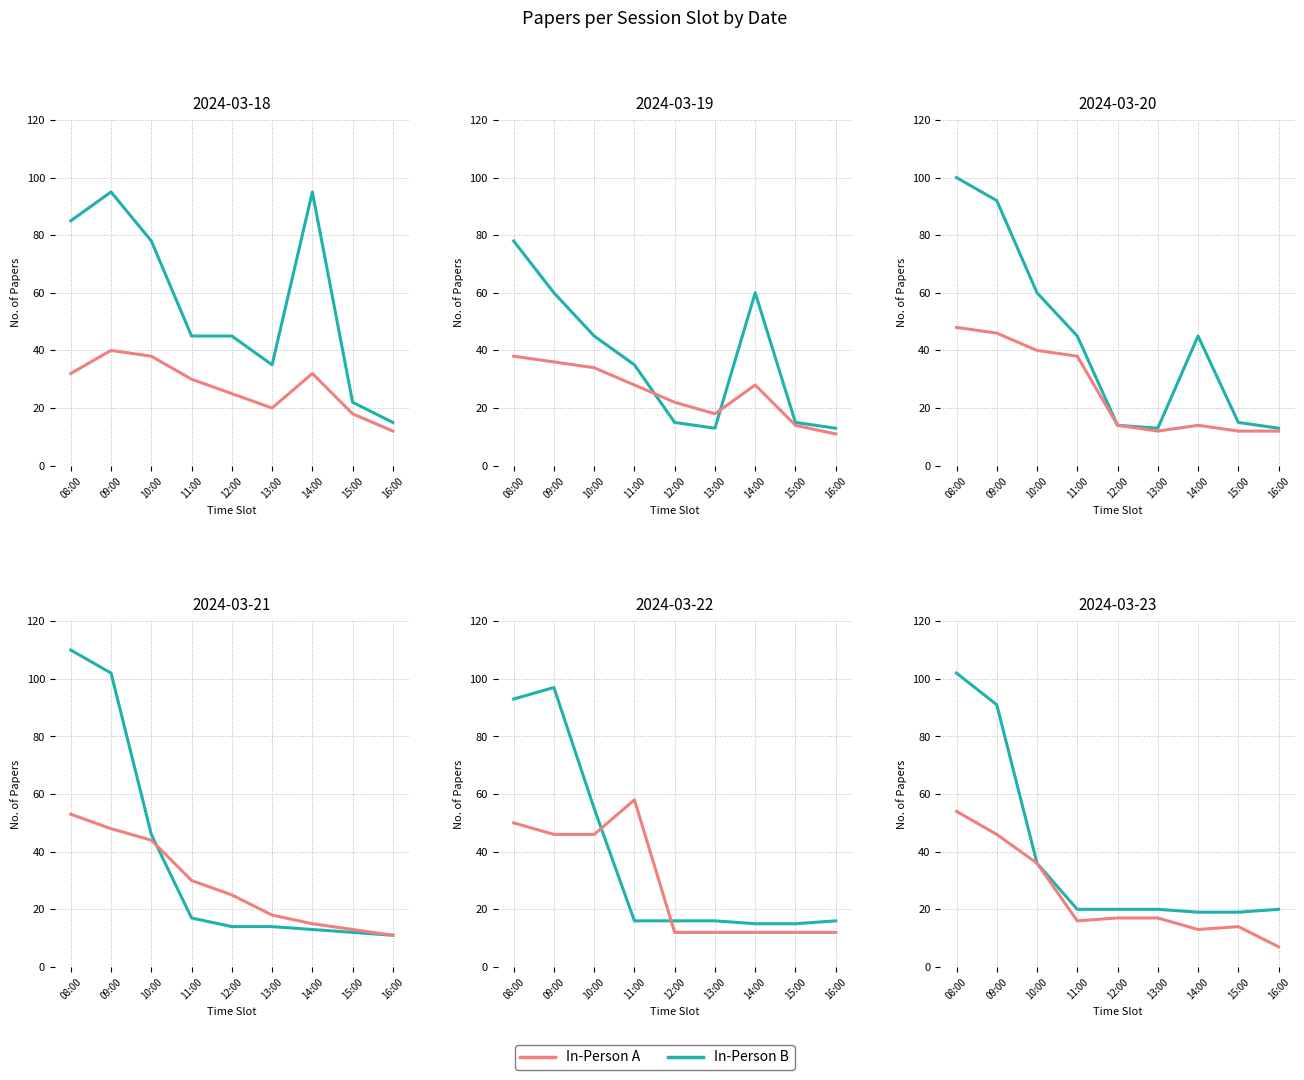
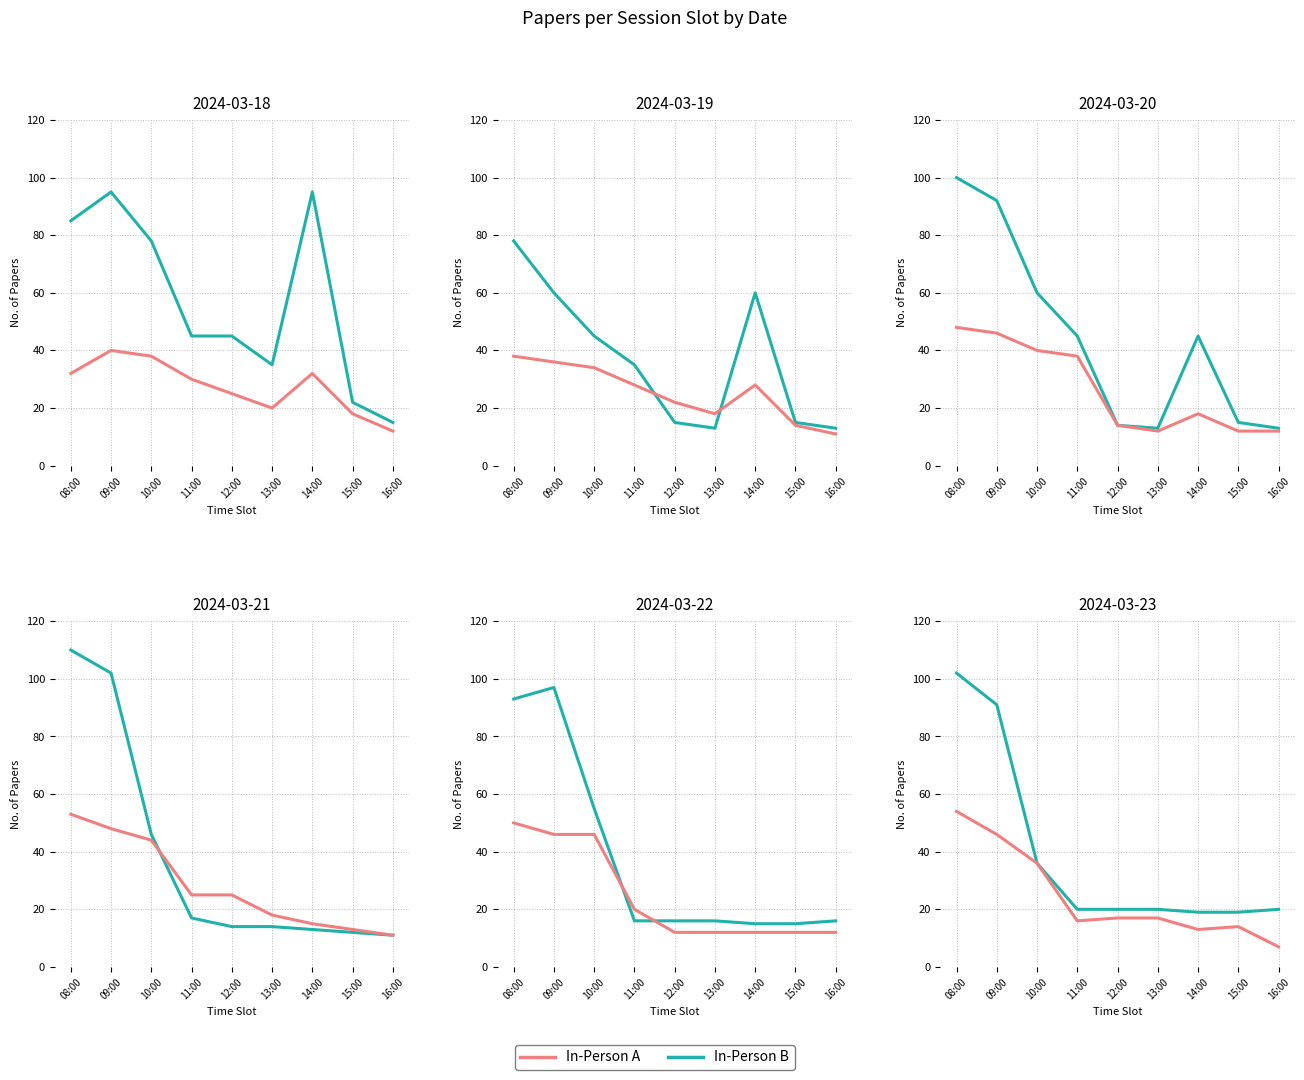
2024-03-20, In-Person A, 14:00: 14 -> 18
2024-03-21, In-Person A, 11:00: 30 -> 25
2024-03-22, In-Person A, 11:00: 58 -> 20
